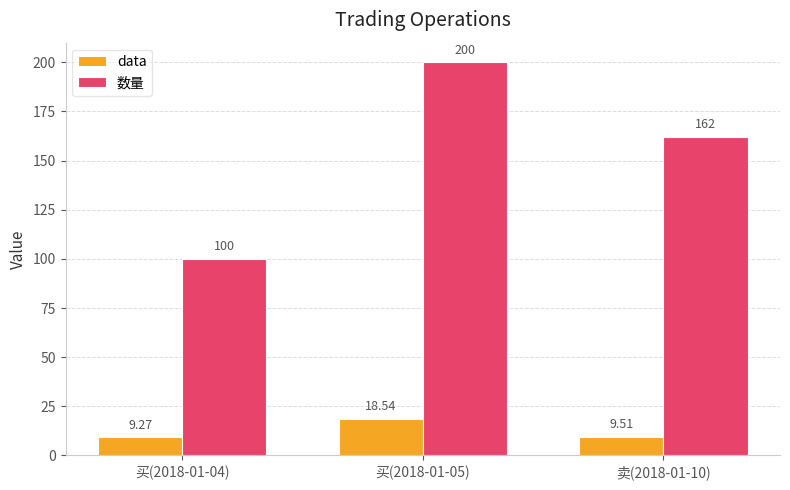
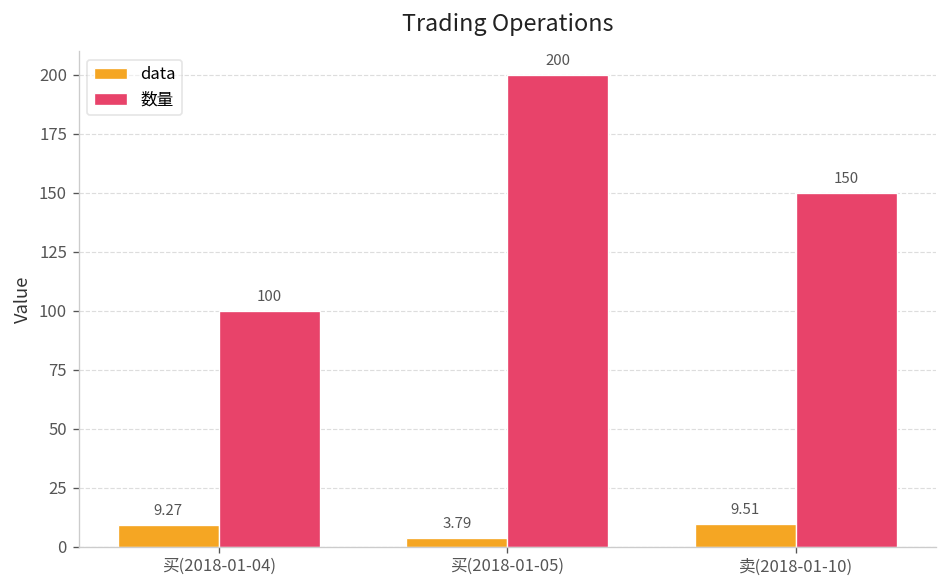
data, 买(2018-01-05): 18.54 -> 3.79
数量, 卖(2018-01-10): 162 -> 150
